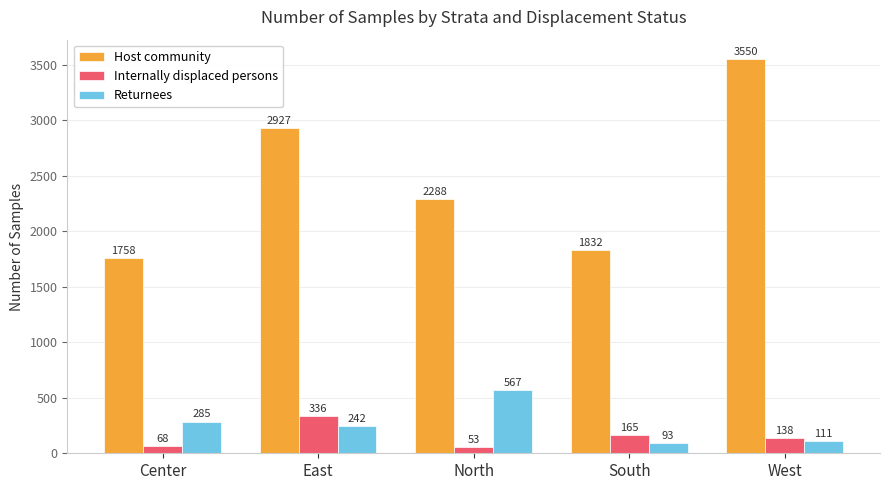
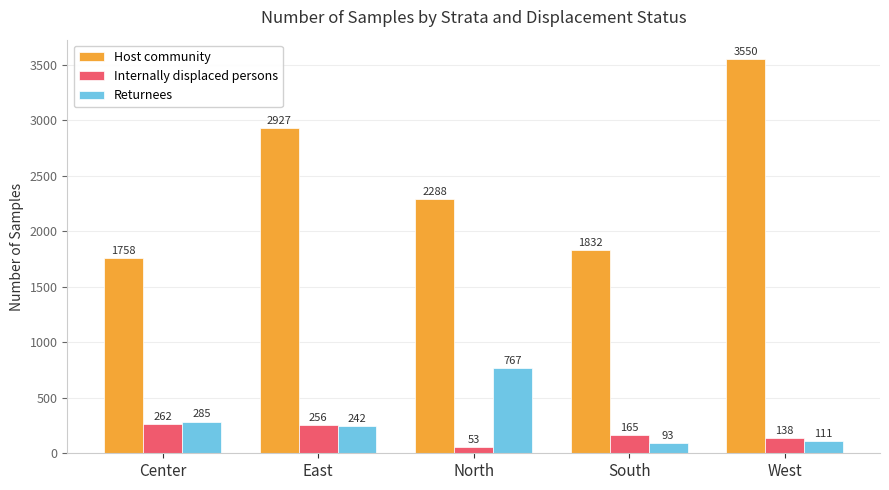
Internally displaced persons, Center: 68 -> 262
Internally displaced persons, East: 336 -> 256
Returnees, North: 567 -> 767
